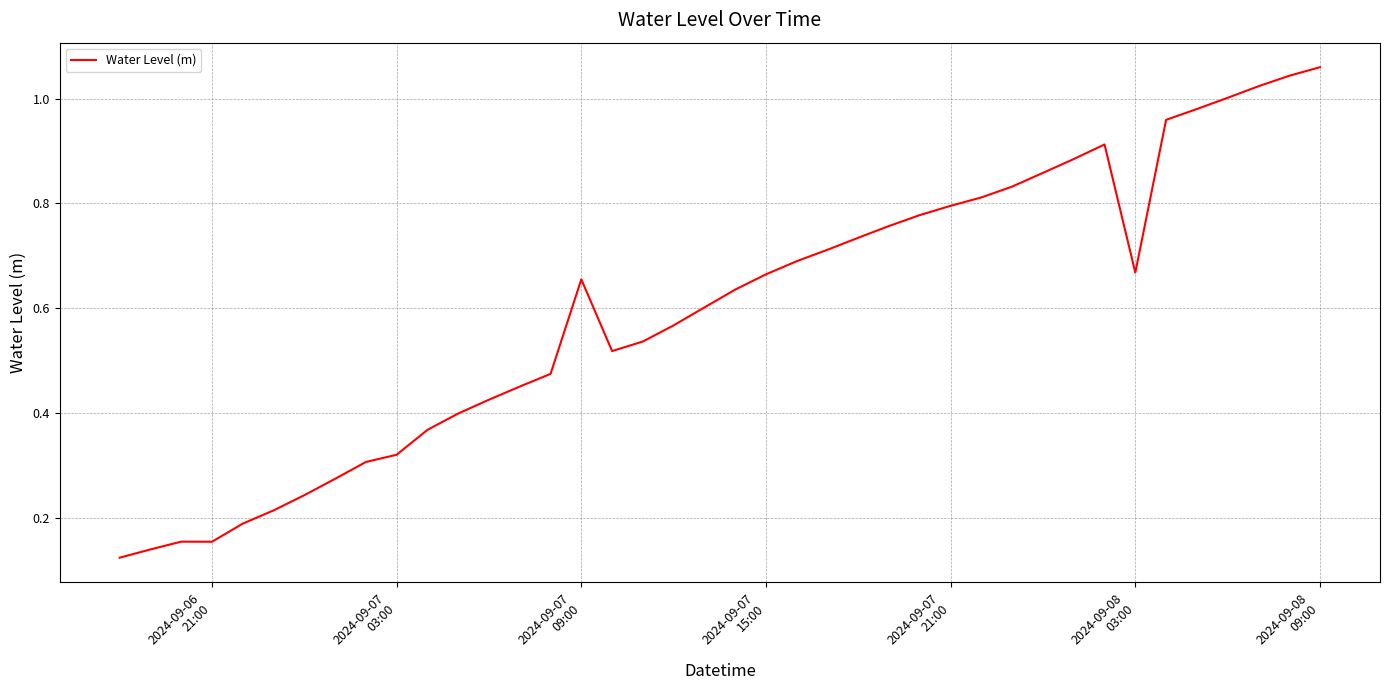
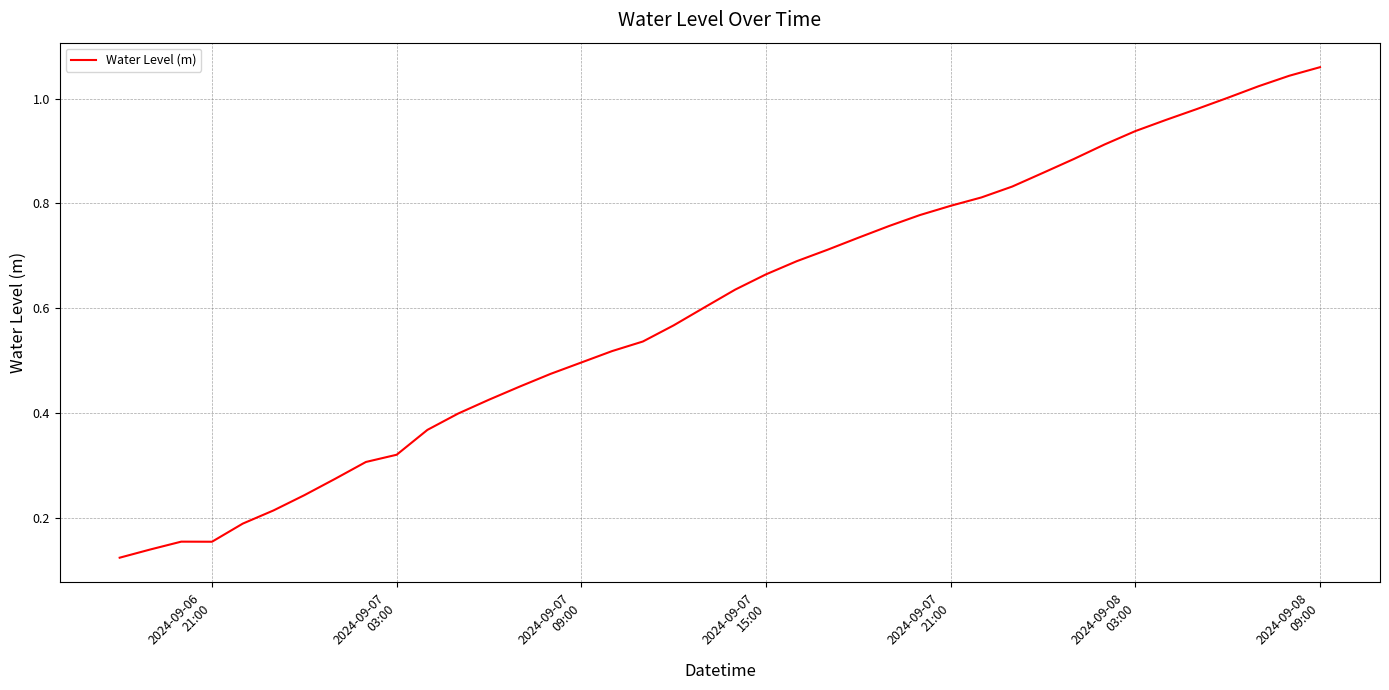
2024-09-07 09:00: 0.65 -> 0.50
2024-09-08 03:00: 0.67 -> 0.94
